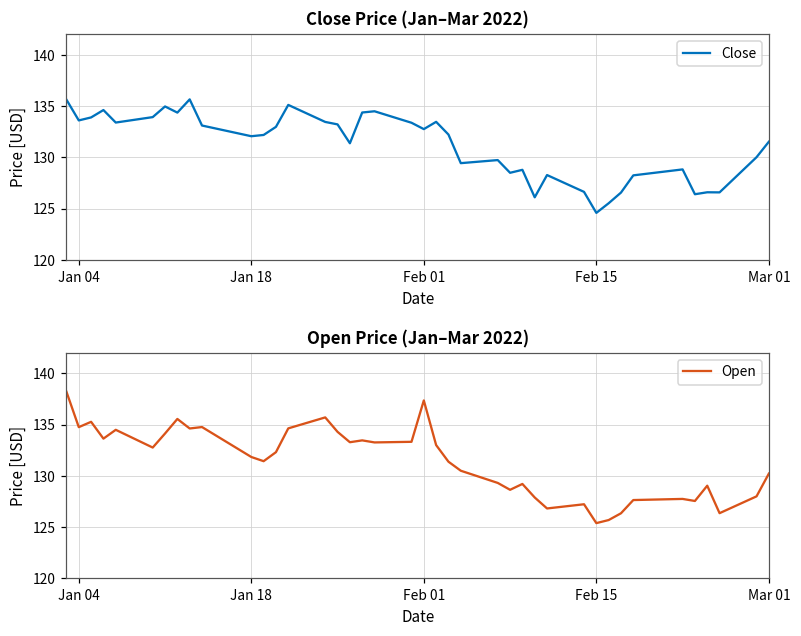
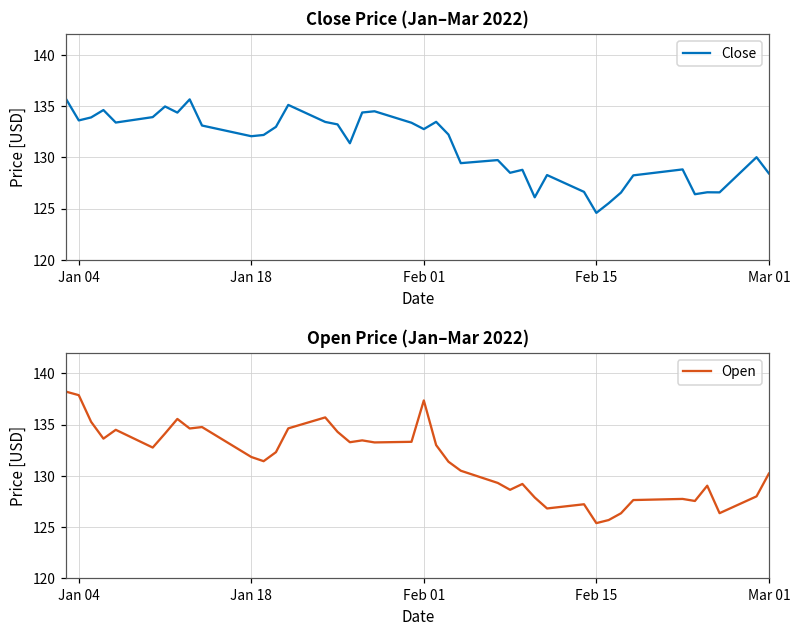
Close Price (Jan–Mar 2022), Mar 01: 132 -> 128
Open Price (Jan–Mar 2022), Jan 04: 135 -> 138
